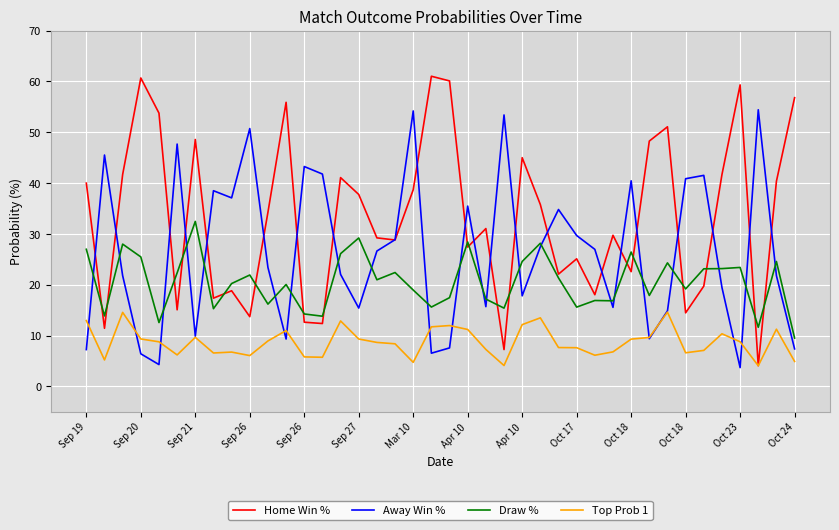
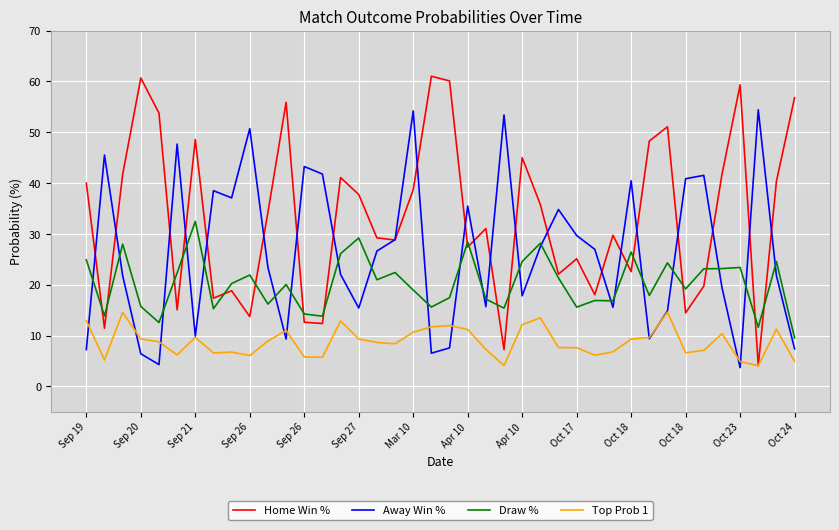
Draw %, Sep 19: 27 -> 25
Draw %, Sep 20: 25 -> 16
Top Prob 1, Mar 10: 5 -> 11
Top Prob 1, Oct 23: 9 -> 5
